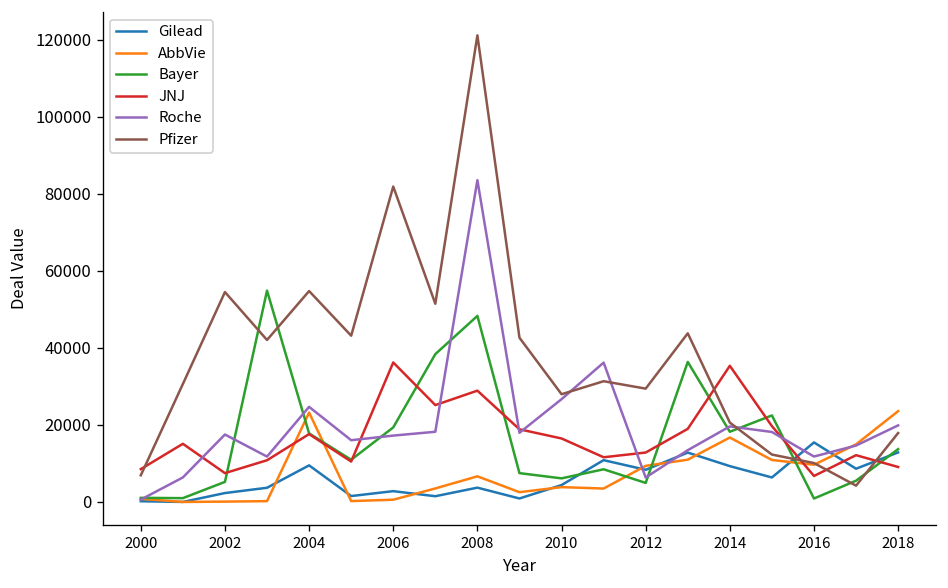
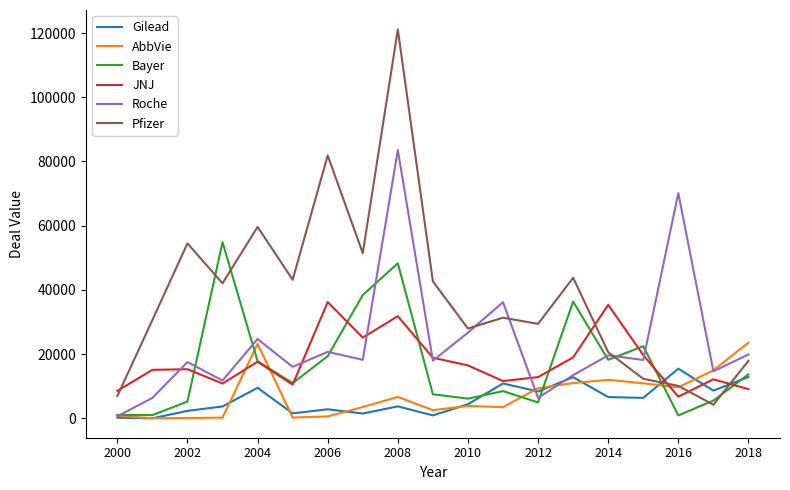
JNJ, 2002: 7000 -> 15000
Pfizer, 2004: 55000 -> 60000
Roche, 2006: 17000 -> 21000
JNJ, 2008: 29000 -> 32000
Gilead, 2014: 9000 -> 7000
AbbVie, 2014: 17000 -> 12000
Roche, 2016: 12000 -> 70000
